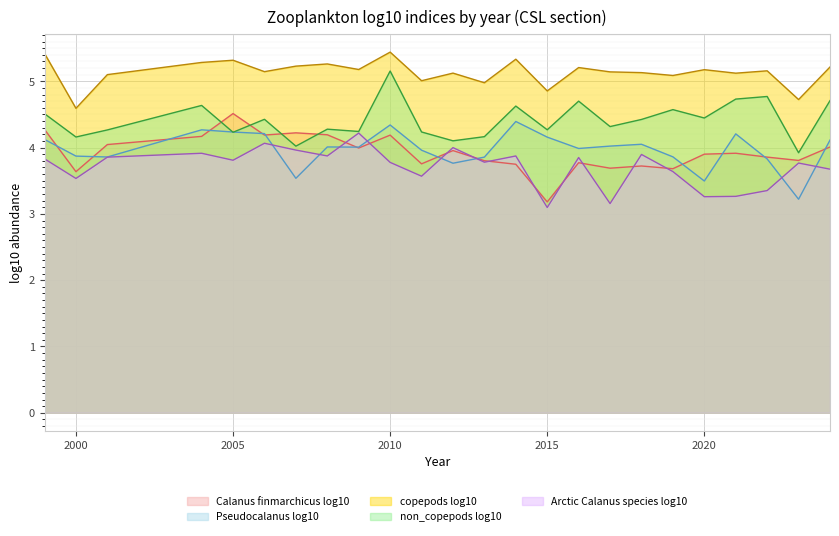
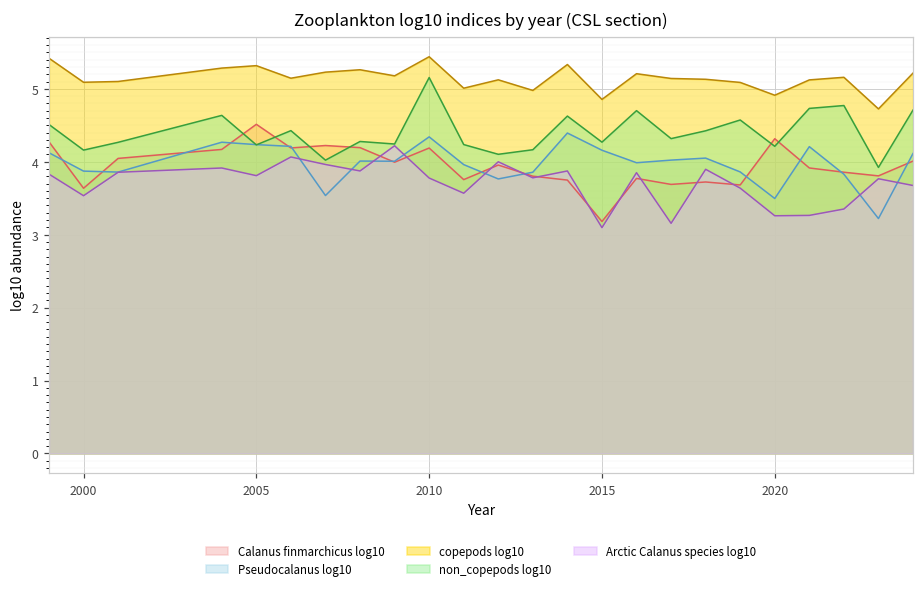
copepods log10, 2000: 4.6 -> 5.1
Calanus finmarchicus log10, 2020: 3.9 -> 4.3
copepods log10, 2020: 5.2 -> 4.9
non_copepods log10, 2020: 4.4 -> 4.2
